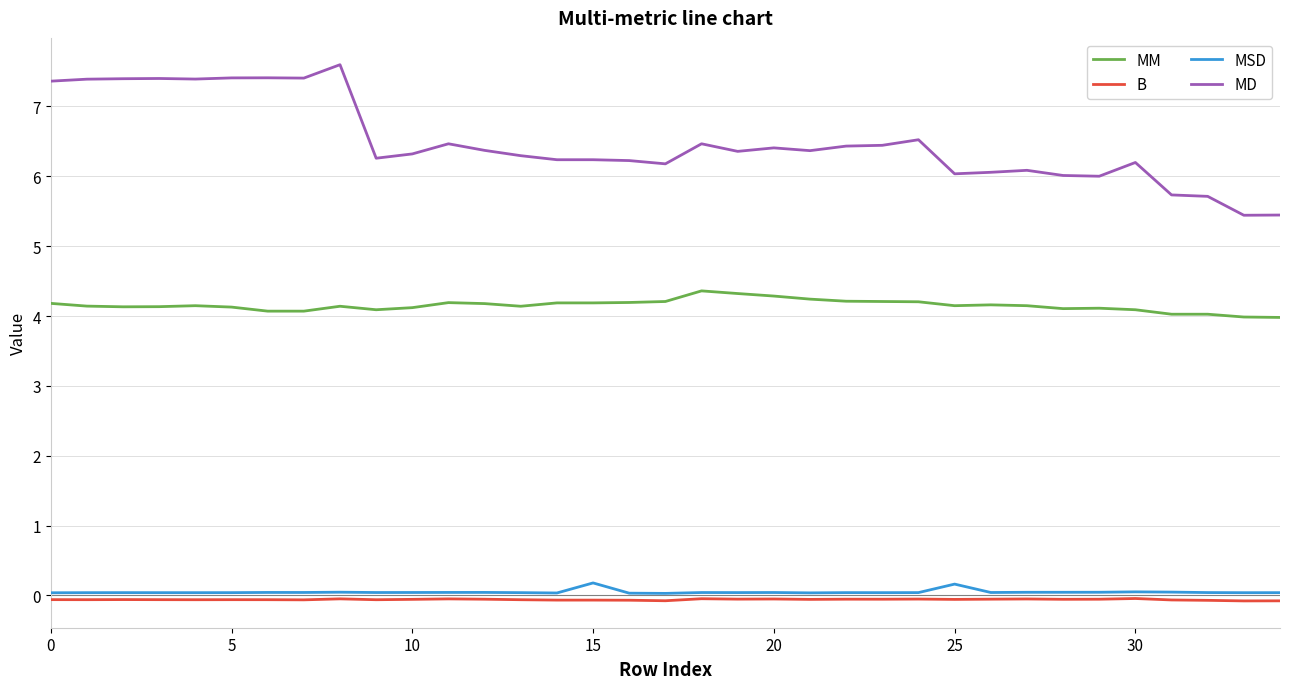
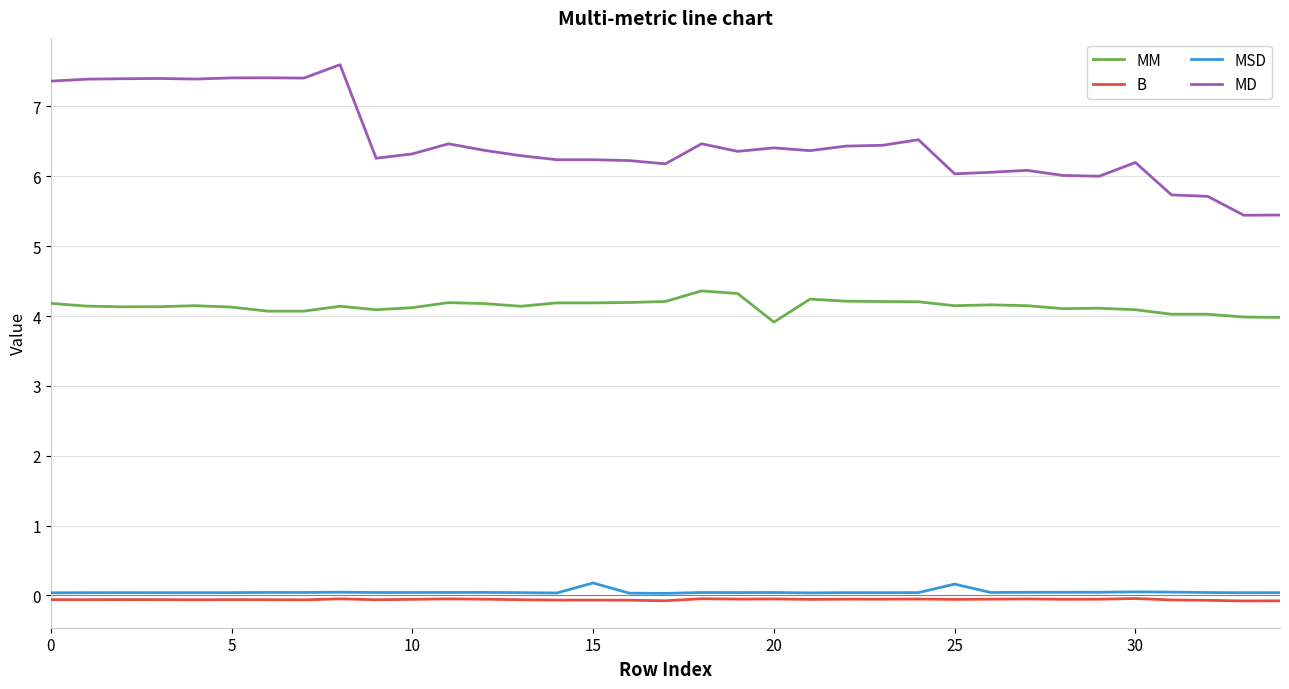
MM, 20: 4.3 -> 3.9
